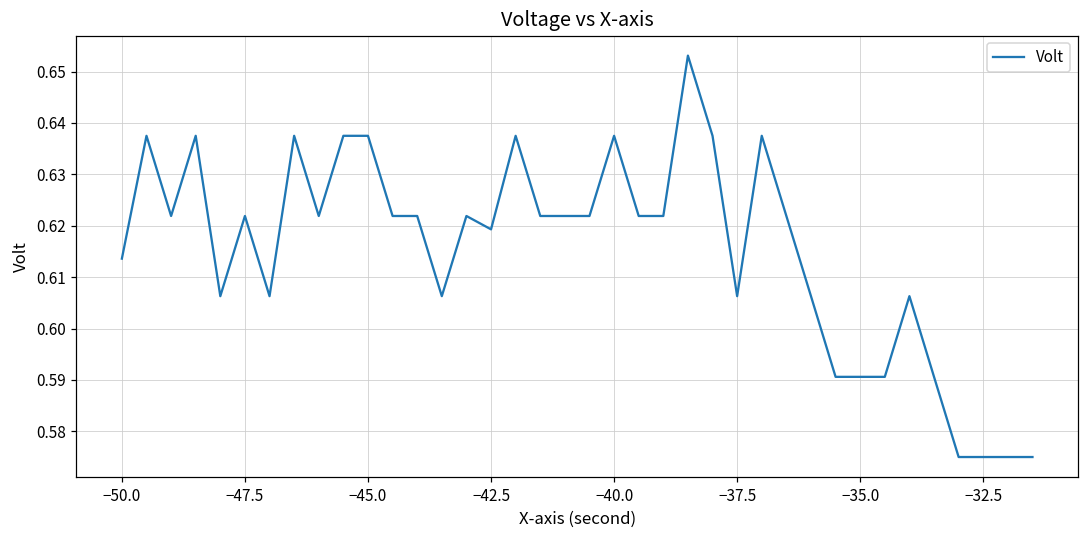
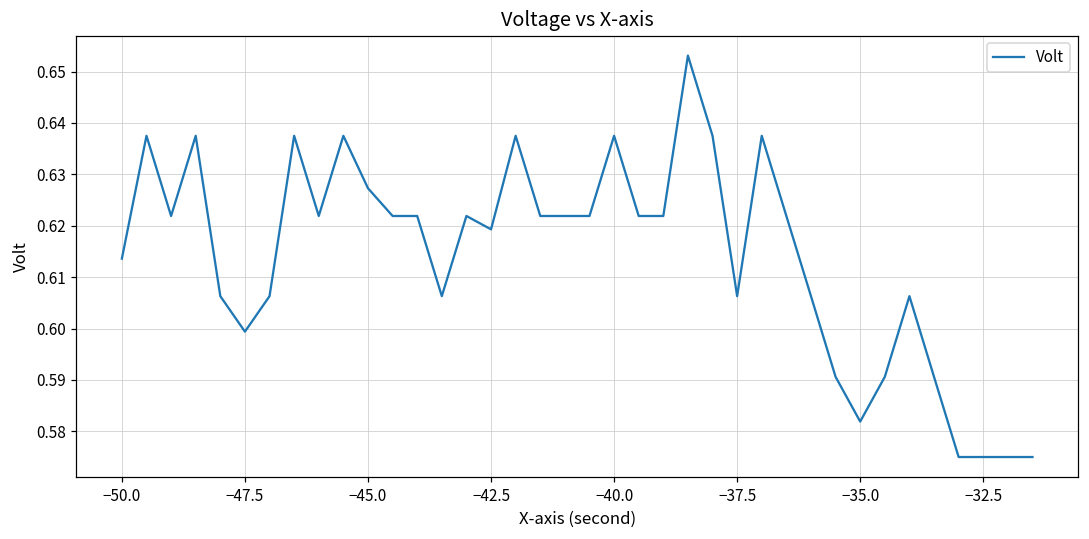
−47.5: 0.622 -> 0.599
−45.0: 0.638 -> 0.627
−35.0: 0.591 -> 0.582
